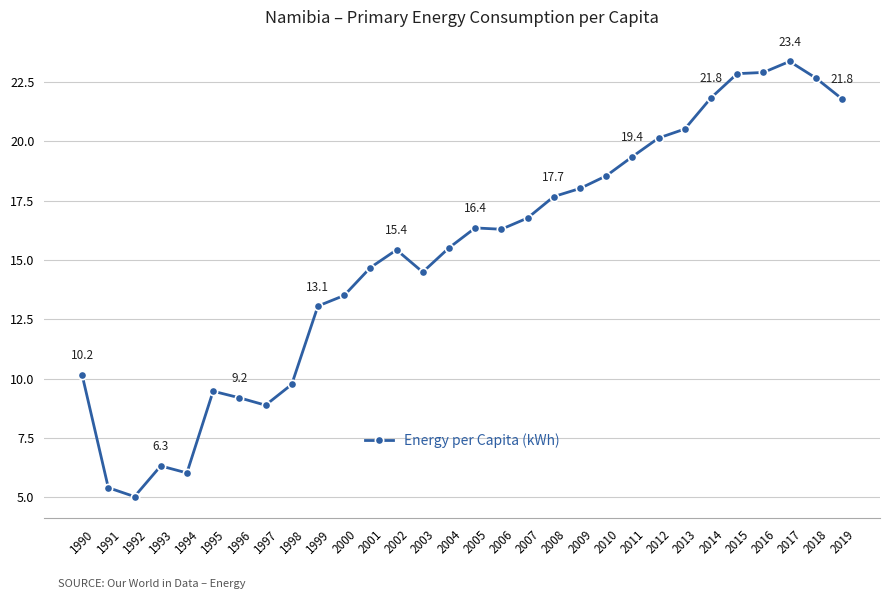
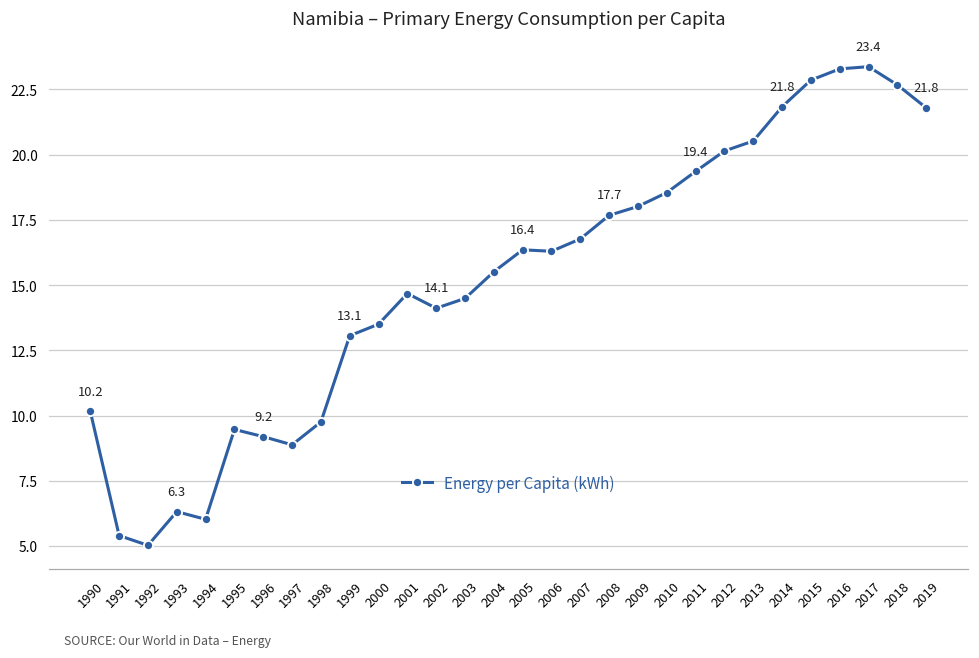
2002: 15.4 -> 14.1
2016: 22.9 -> 23.3
